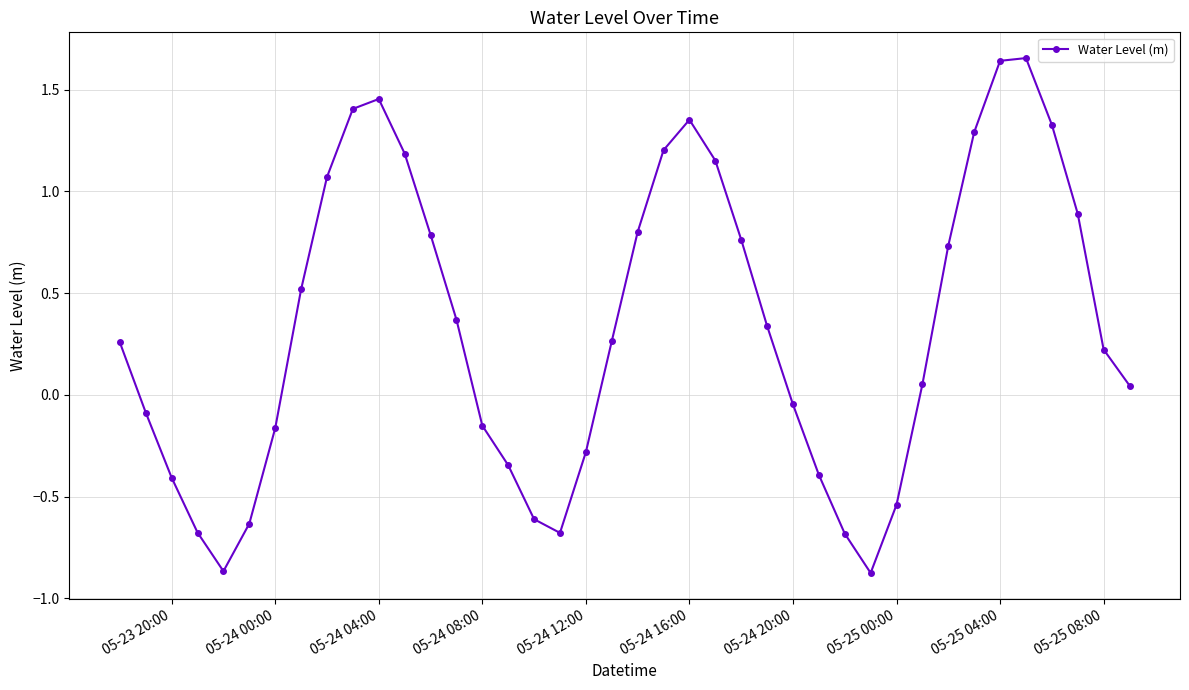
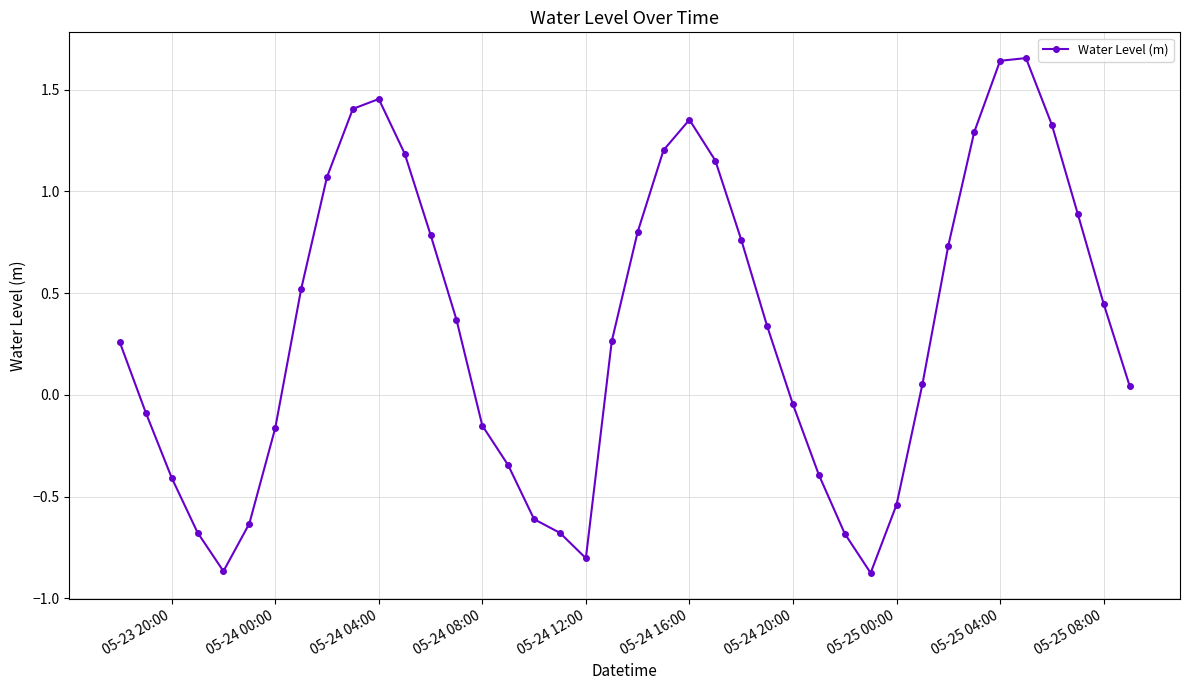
05-24 12:00: -0.28 -> -0.80
05-25 08:00: 0.22 -> 0.45
